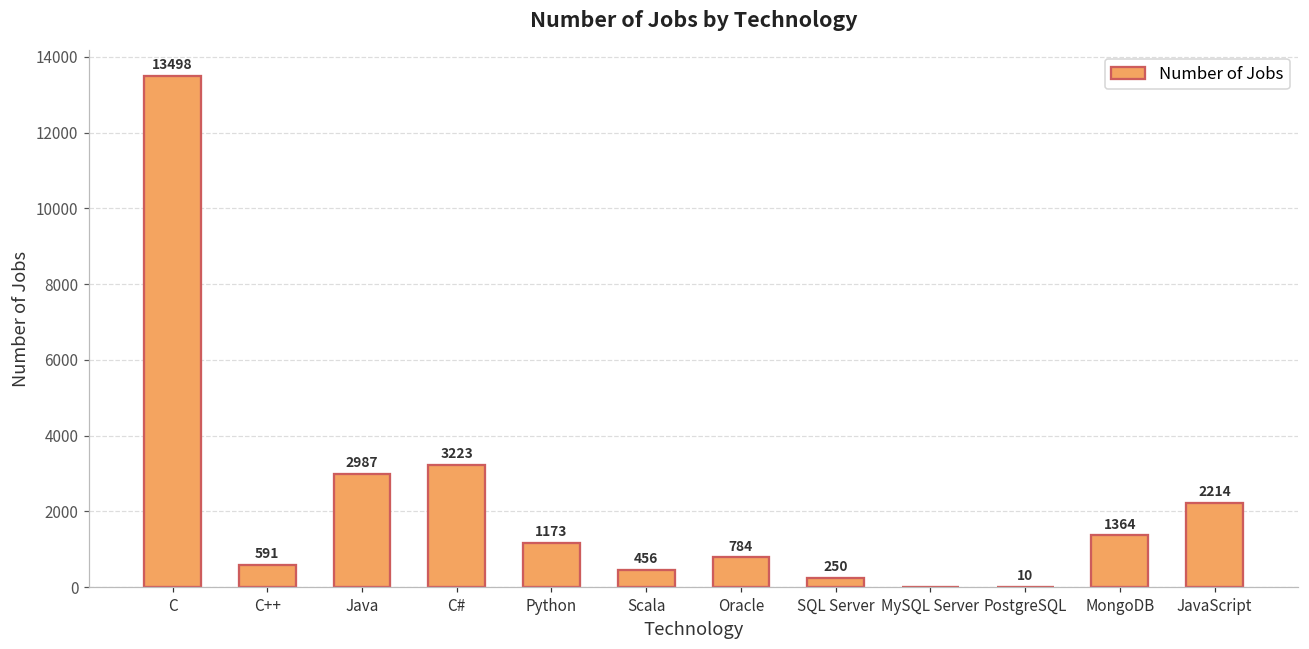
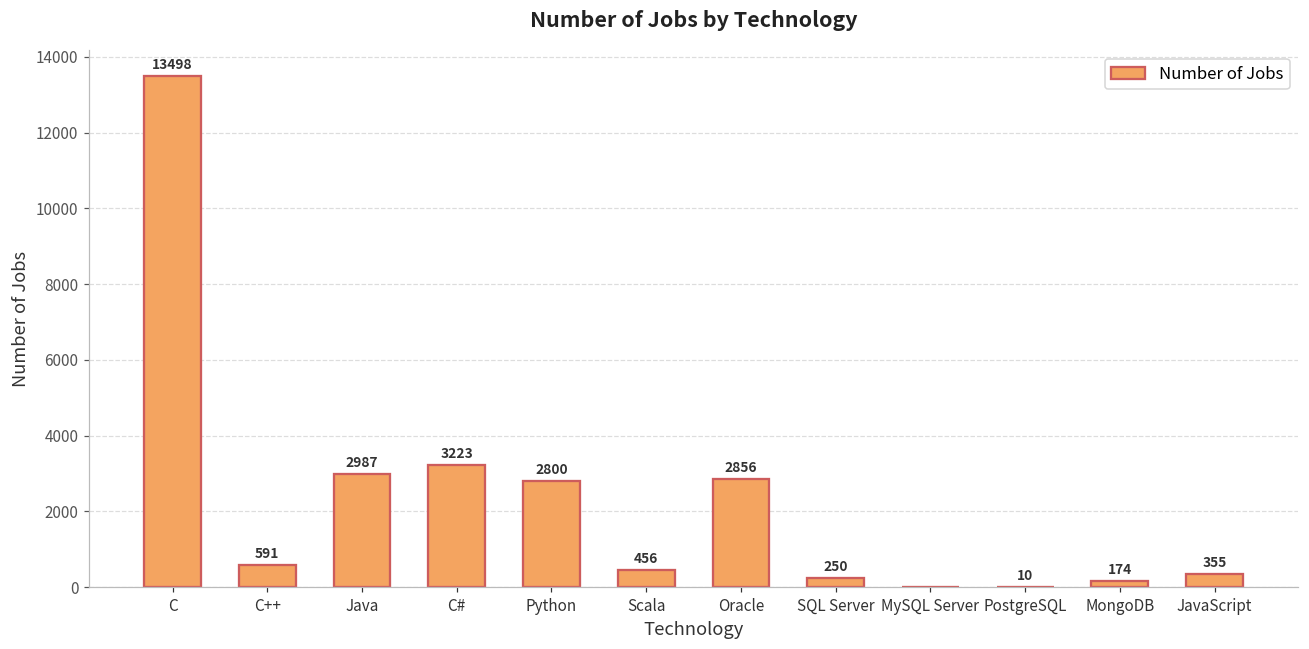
Python: 1173 -> 2800
Oracle: 784 -> 2856
MongoDB: 1364 -> 174
JavaScript: 2214 -> 355
